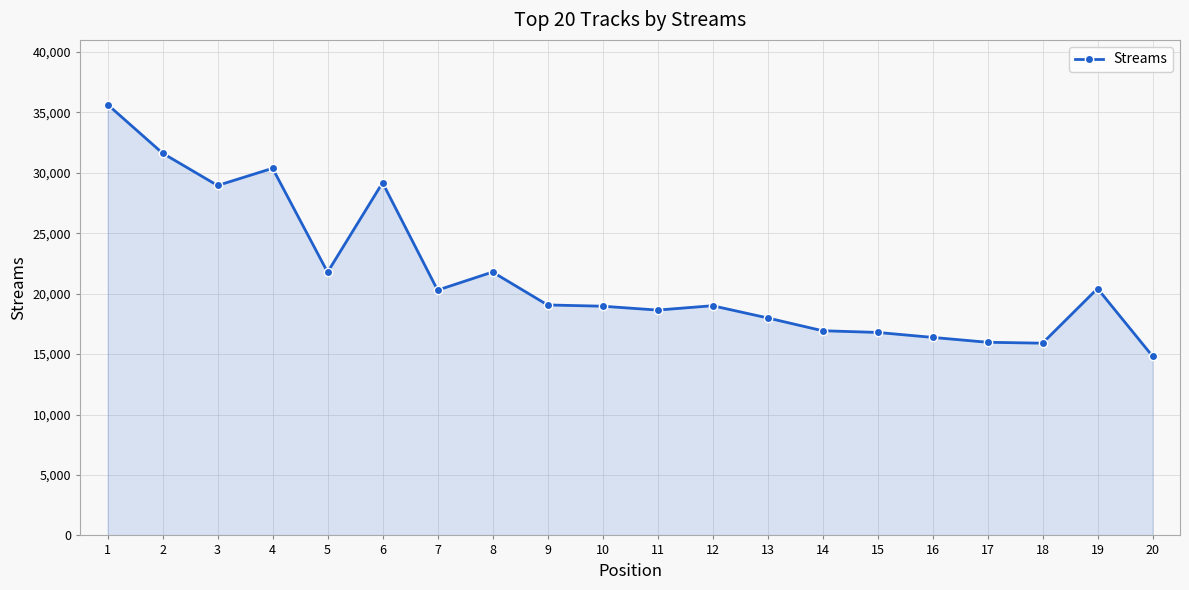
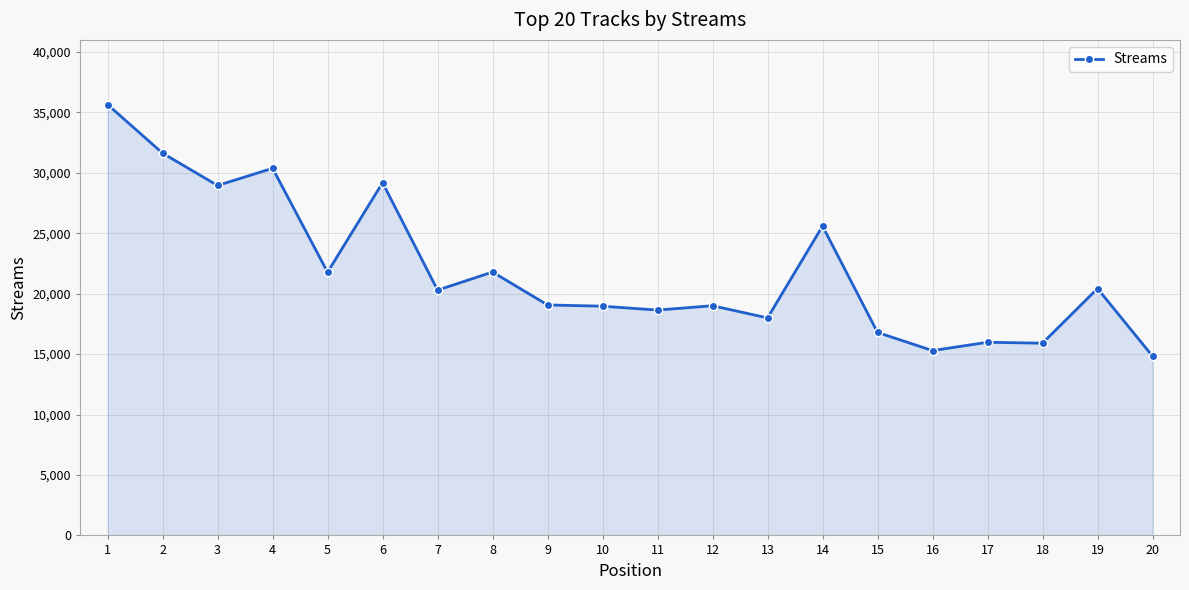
14: 16,900 -> 25,600
16: 16,400 -> 15,300
